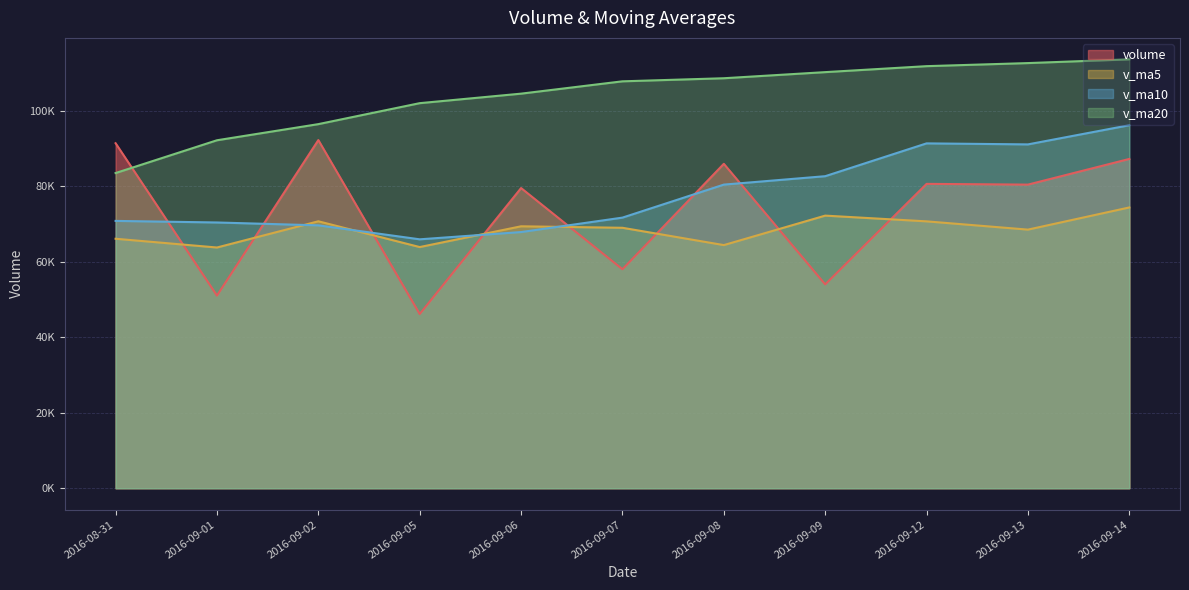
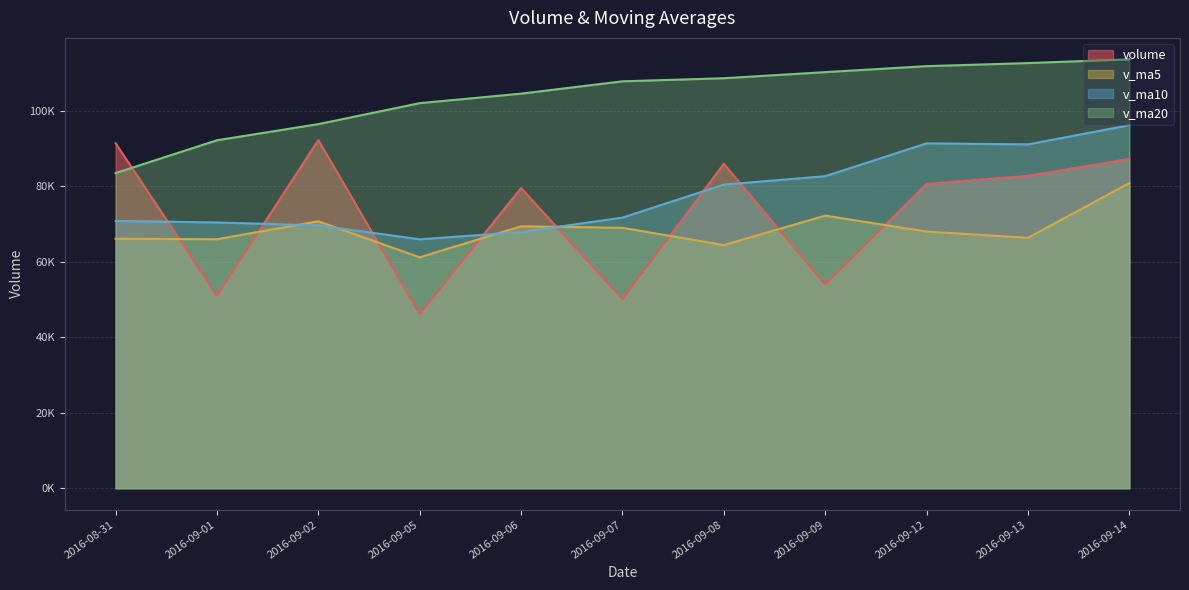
v_ma5, 2016-09-01: 64000 -> 66000
v_ma5, 2016-09-05: 64000 -> 61000
volume, 2016-09-07: 58000 -> 50000
v_ma5, 2016-09-12: 71000 -> 68000
volume, 2016-09-13: 80000 -> 83000
v_ma5, 2016-09-13: 69000 -> 66000
v_ma5, 2016-09-14: 74000 -> 81000
